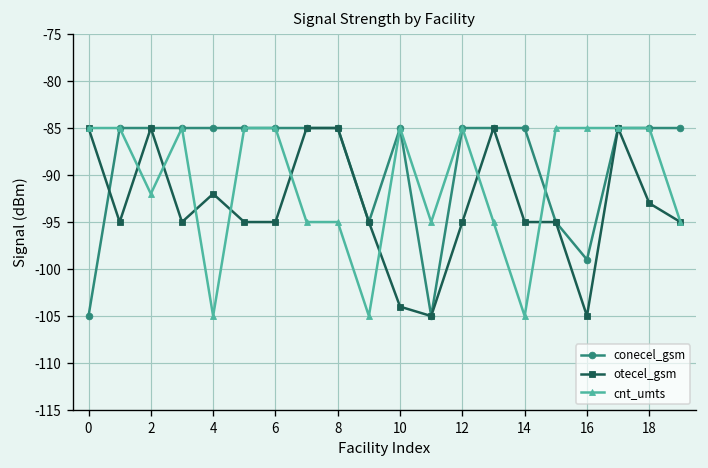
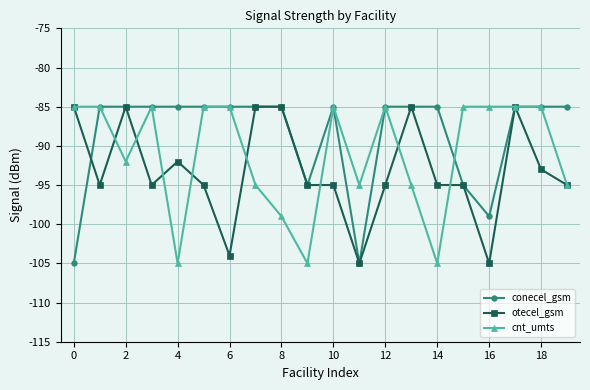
otecel_gsm, 6: -95 -> -104
cnt_umts, 8: -95 -> -99
otecel_gsm, 10: -104 -> -95
